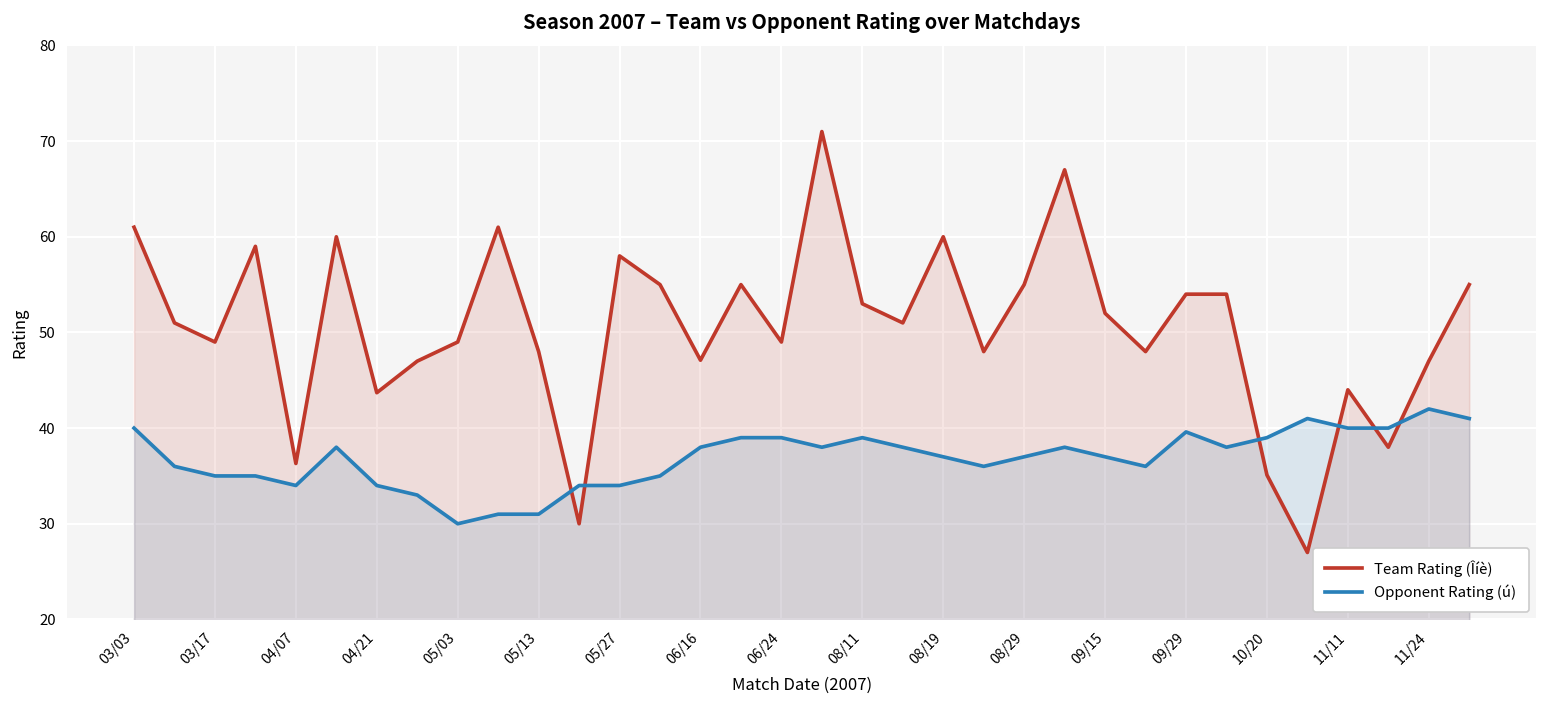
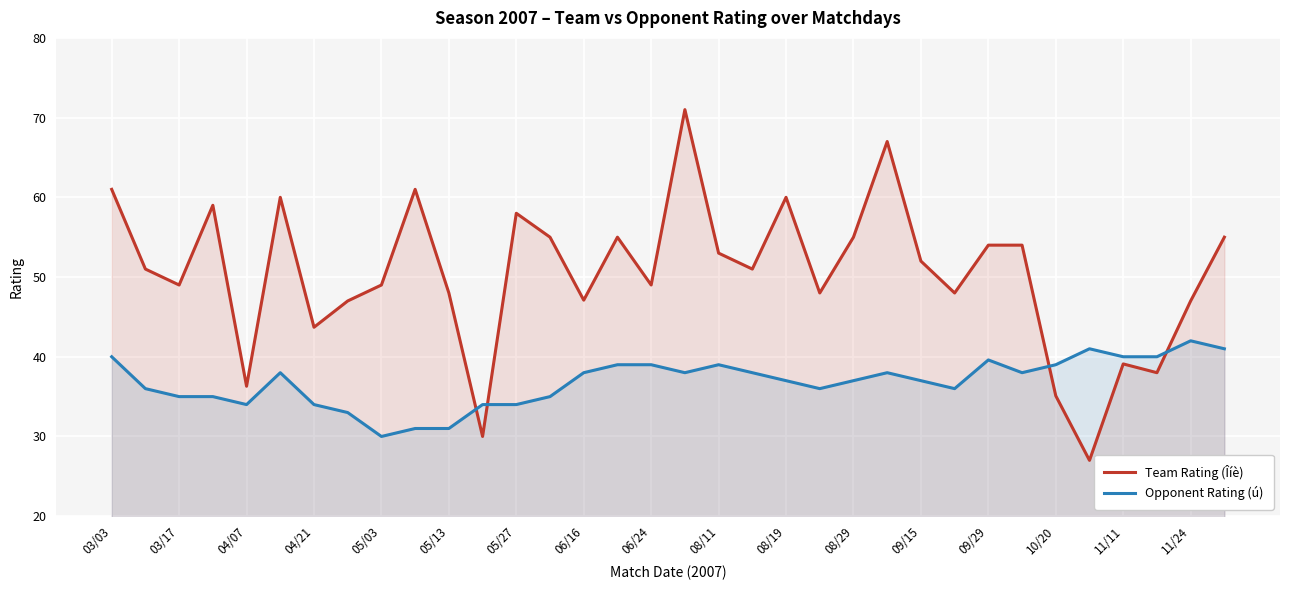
Team Rating (Îíè), 11/11: 44 -> 39
